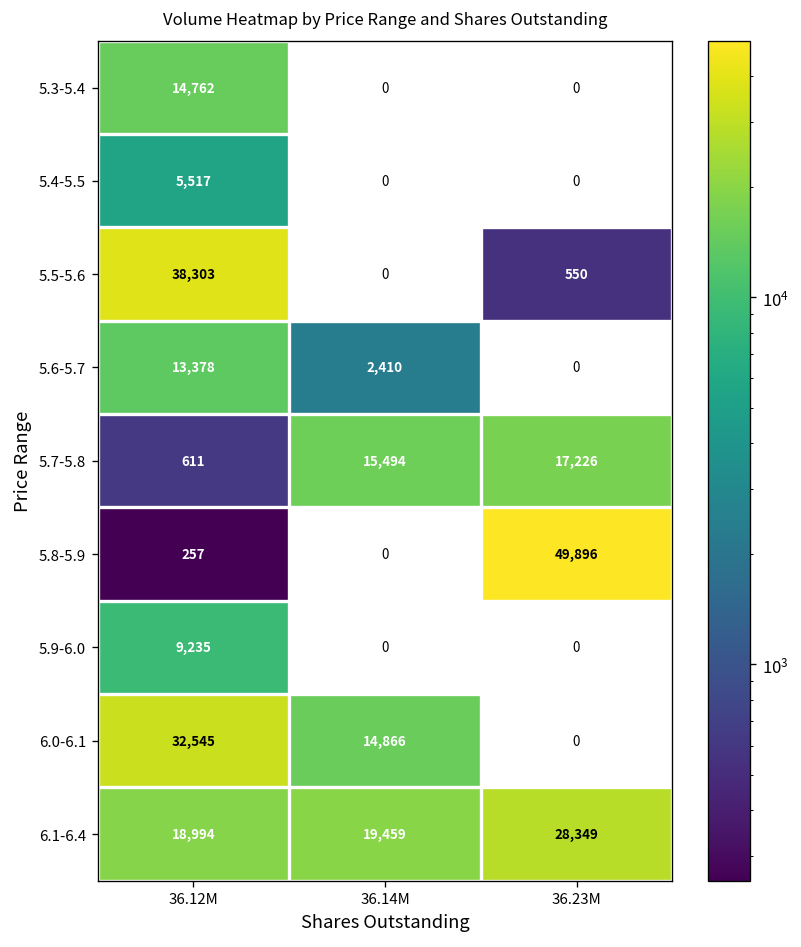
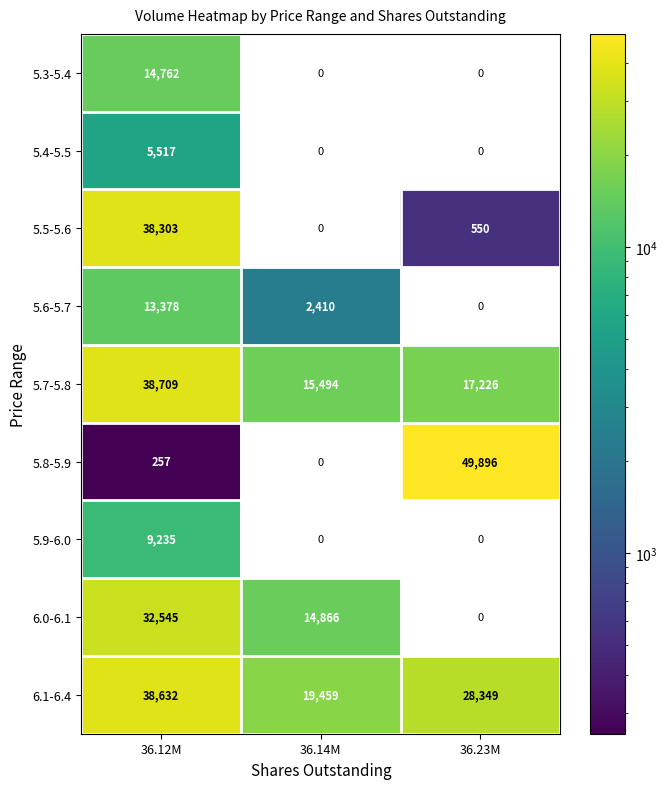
5.7-5.8, 36.12M: 611 -> 38,709
6.1-6.4, 36.12M: 18,994 -> 38,632
